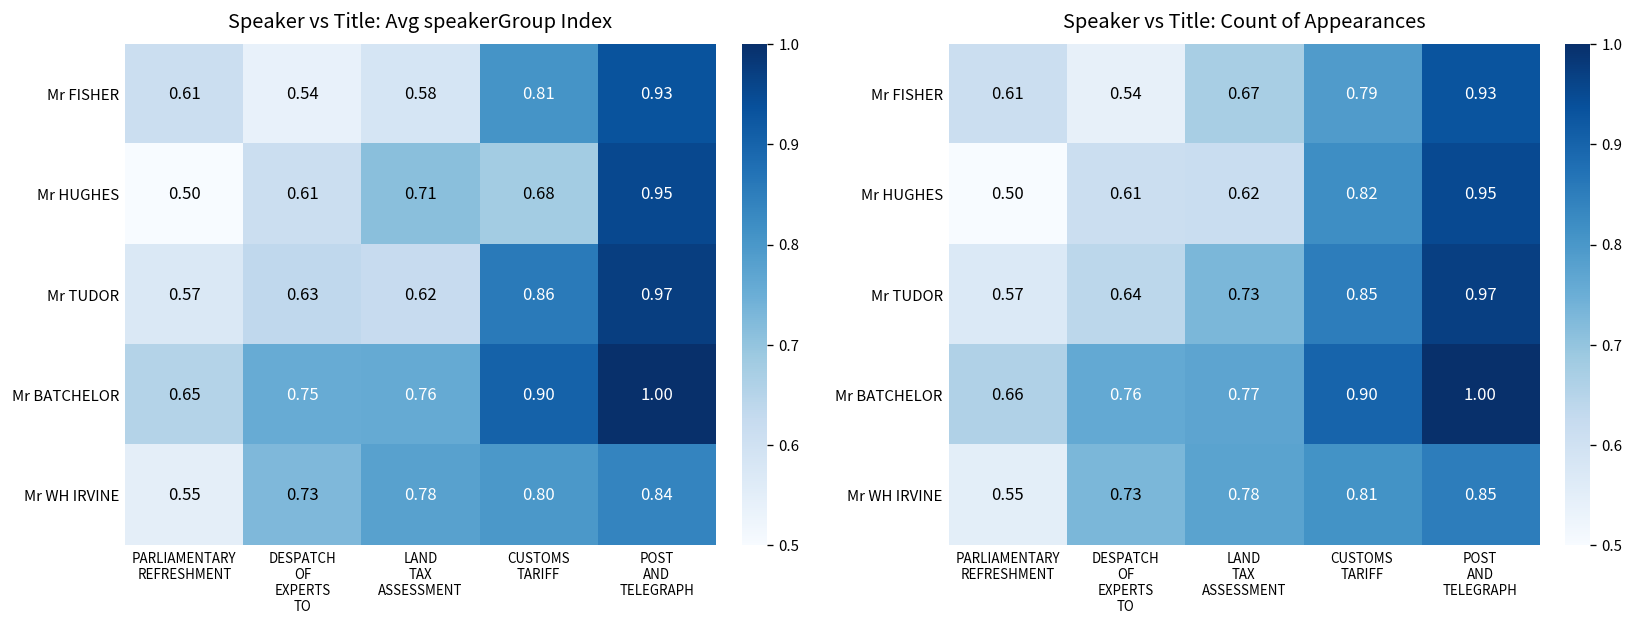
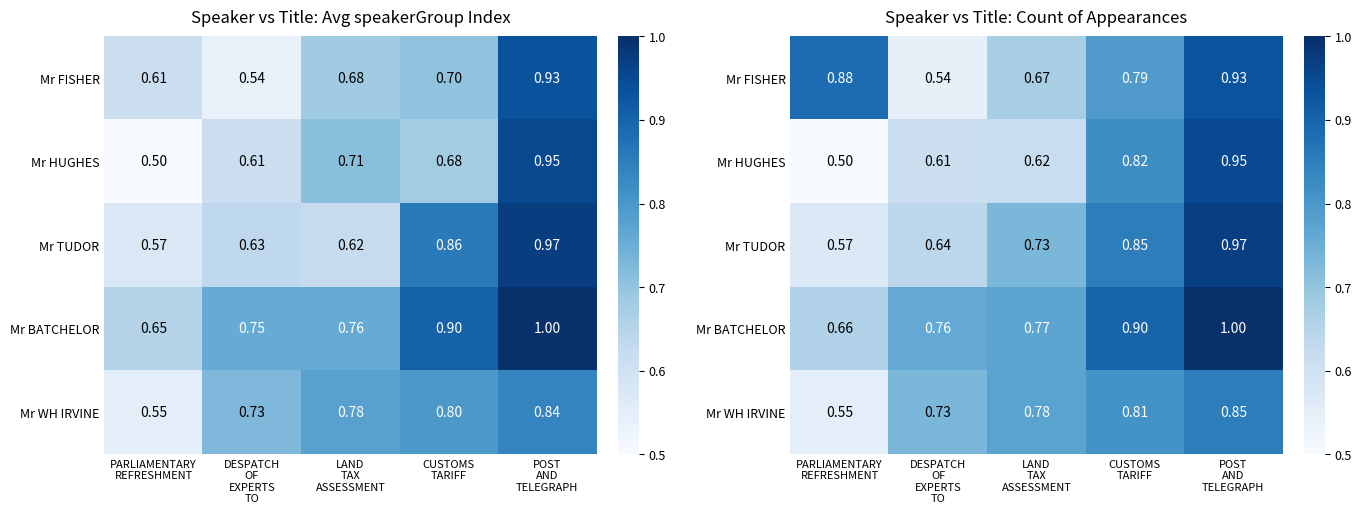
Speaker vs Title: Avg speakerGroup Index, Mr FISHER, LAND TAX ASSESSMENT: 0.58 -> 0.68
Speaker vs Title: Avg speakerGroup Index, Mr FISHER, CUSTOMS TARIFF: 0.81 -> 0.70
Speaker vs Title: Count of Appearances, Mr FISHER, PARLIAMENTARY REFRESHMENT: 0.61 -> 0.88
